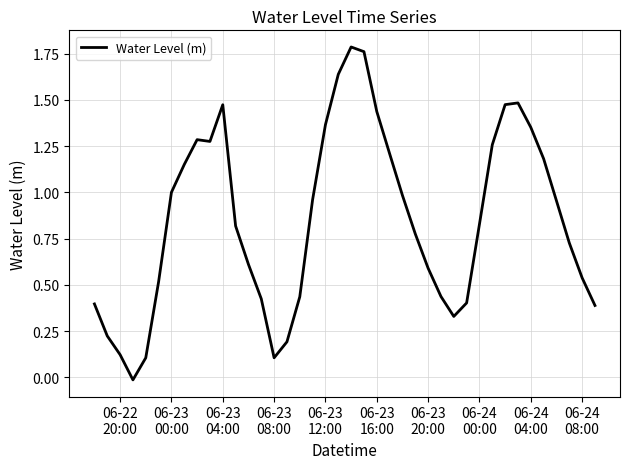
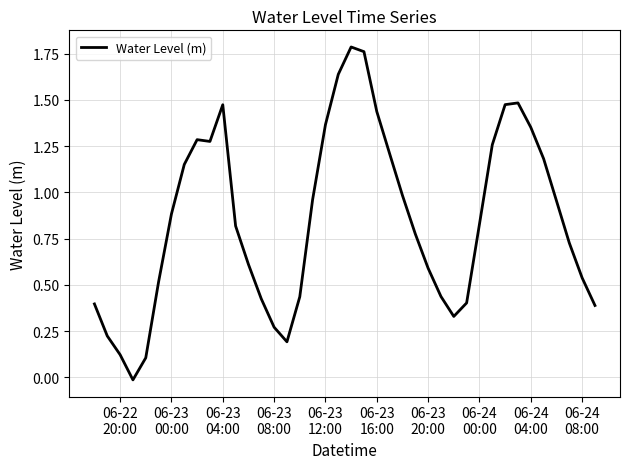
06-23 00:00: 1.00 -> 0.88
06-23 08:00: 0.11 -> 0.27
